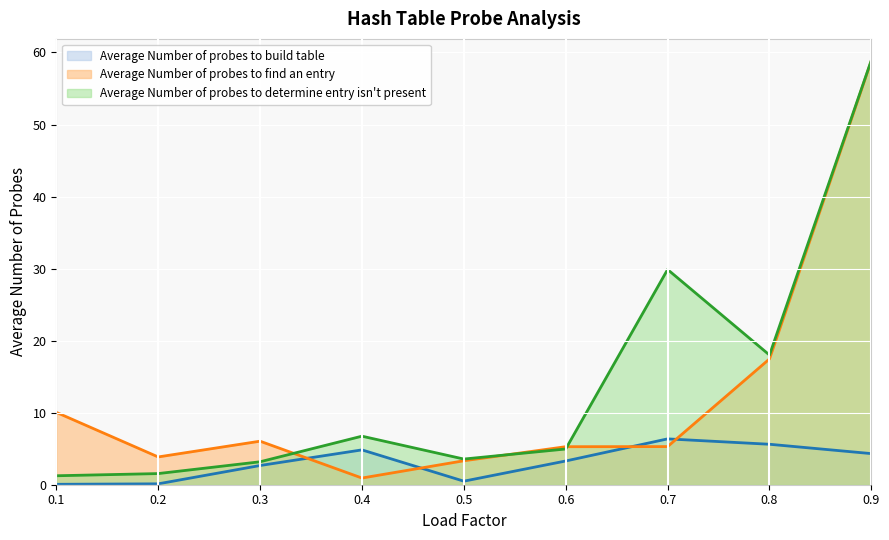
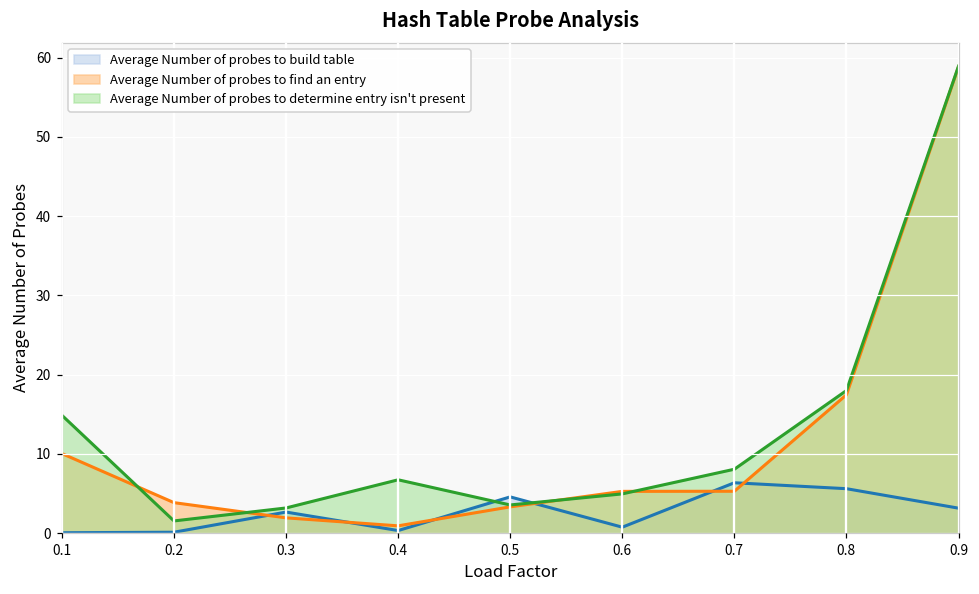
Average Number of probes to determine entry isn't present, 0.1: 1 -> 15
Average Number of probes to find an entry, 0.3: 6 -> 2
Average Number of probes to build table, 0.4: 5 -> 0
Average Number of probes to build table, 0.5: 0 -> 5
Average Number of probes to build table, 0.6: 3 -> 1
Average Number of probes to determine entry isn't present, 0.7: 30 -> 8
Average Number of probes to build table, 0.9: 4 -> 3
